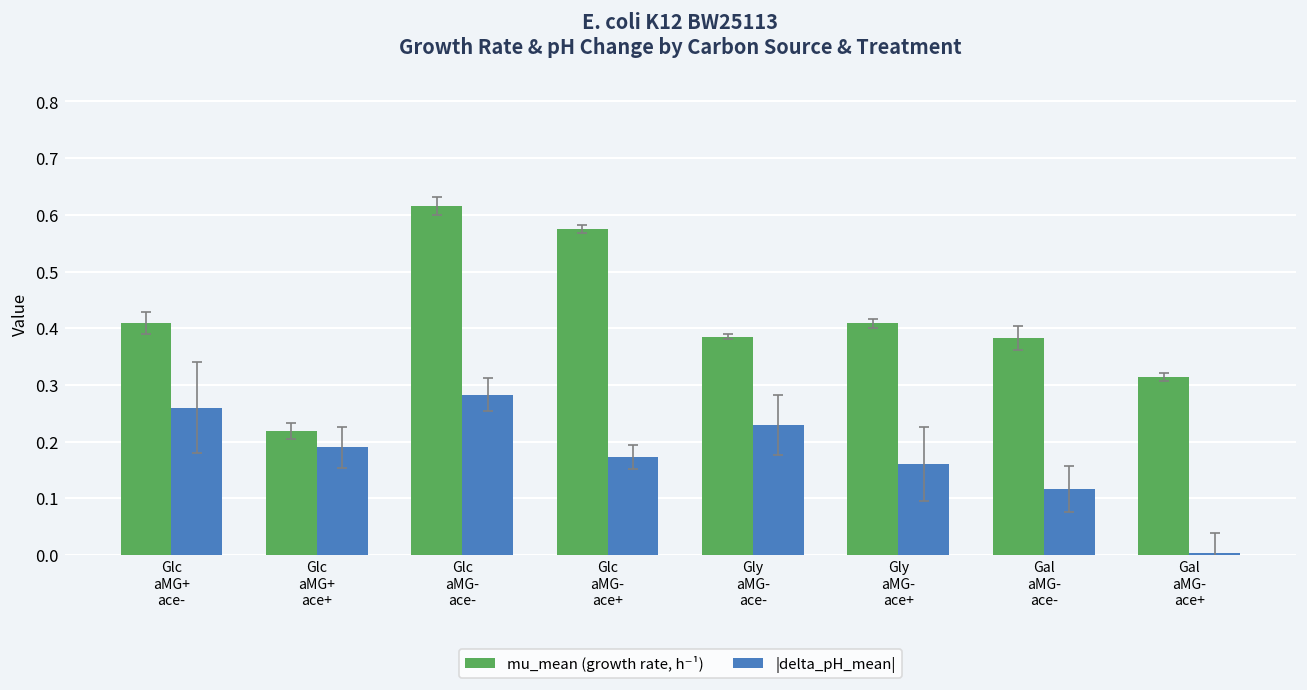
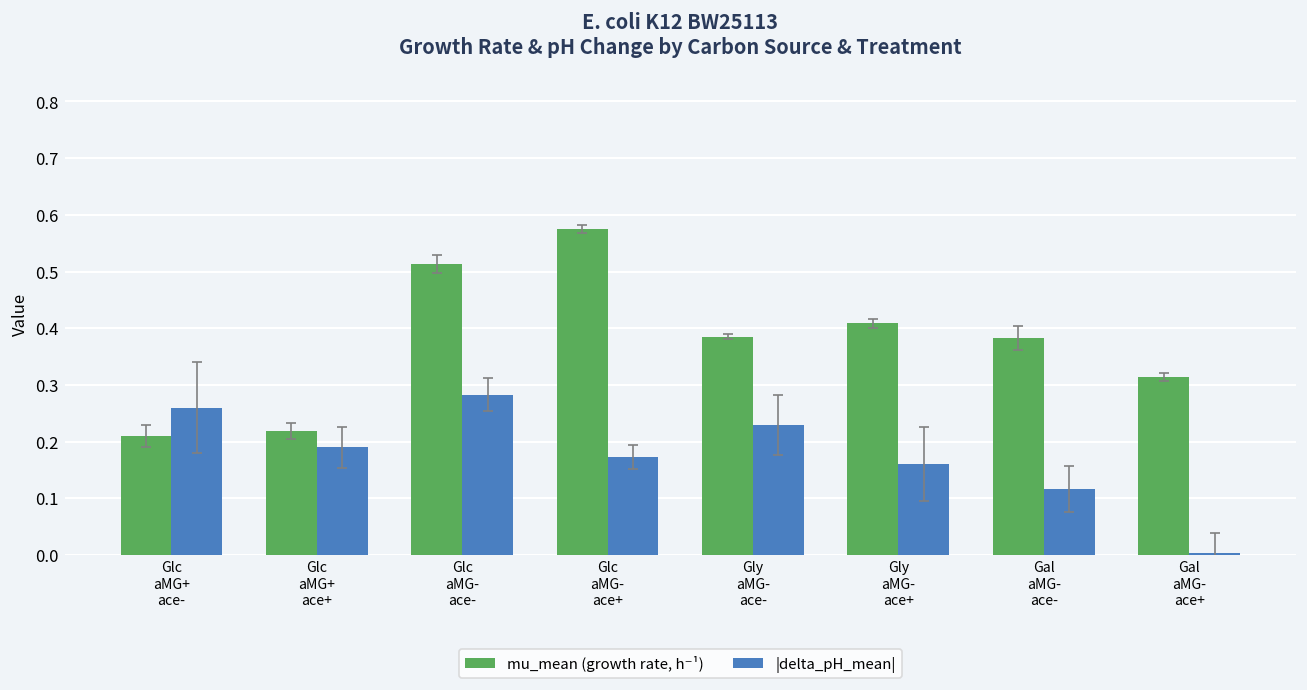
mu_mean (growth rate, h⁻¹), Glc aMG+ ace-: 0.41 -> 0.21
mu_mean (growth rate, h⁻¹), Glc aMG- ace-: 0.61 -> 0.51
